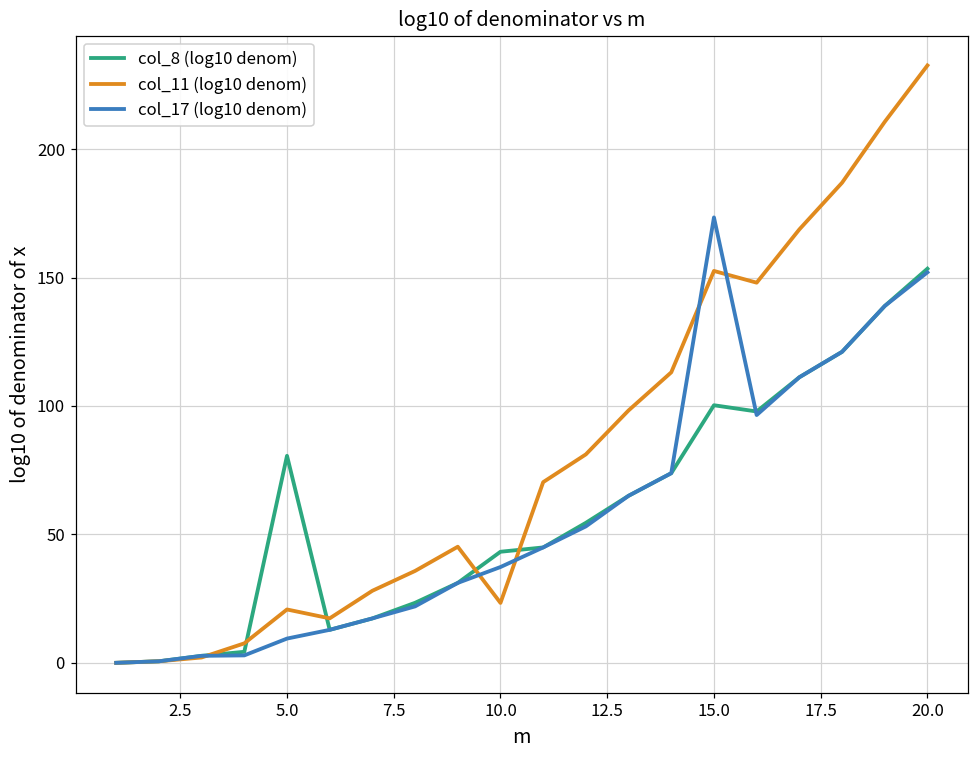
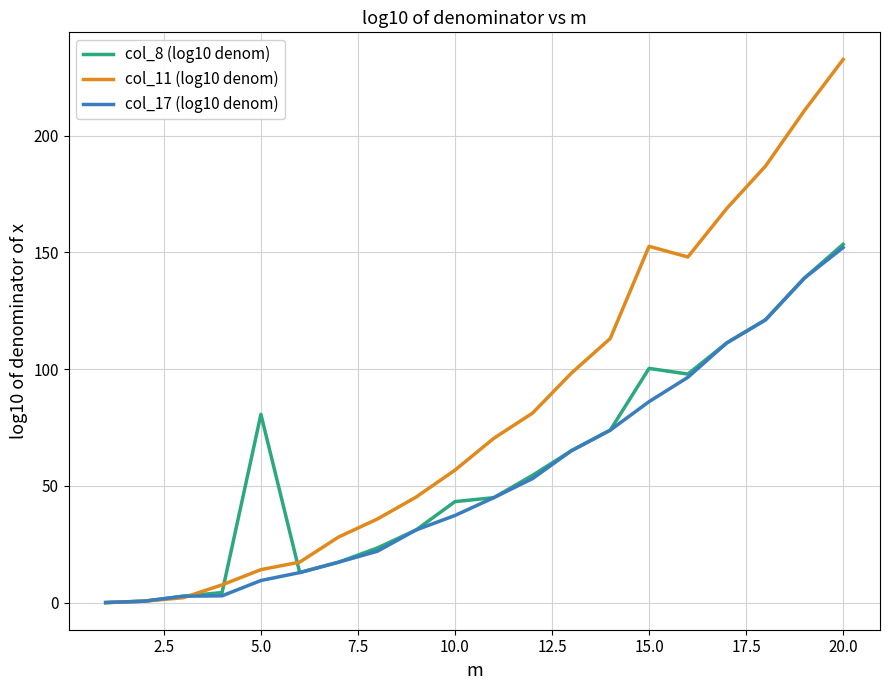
col_11 (log10 denom), 5.0: 21 -> 14
col_11 (log10 denom), 10.0: 23 -> 57
col_17 (log10 denom), 15.0: 173 -> 86
